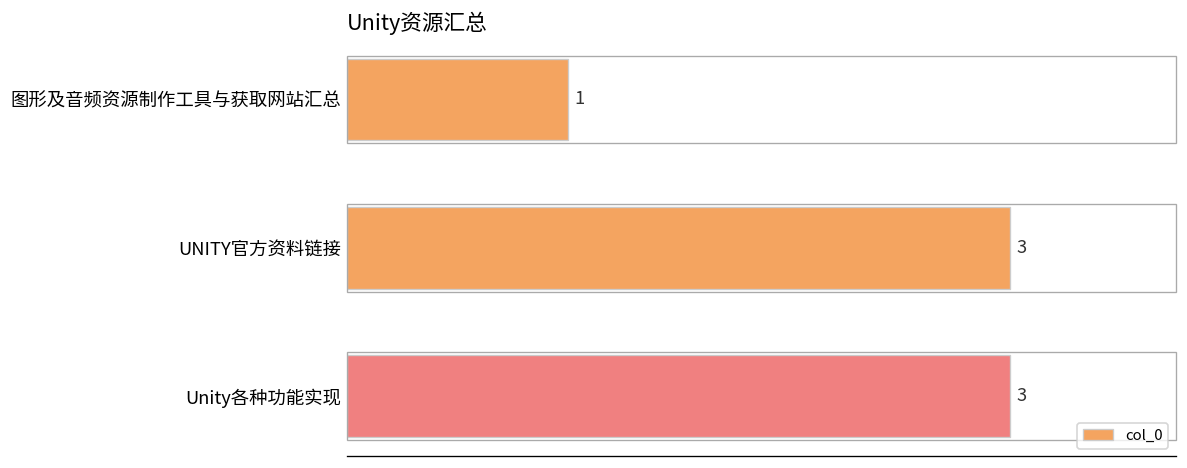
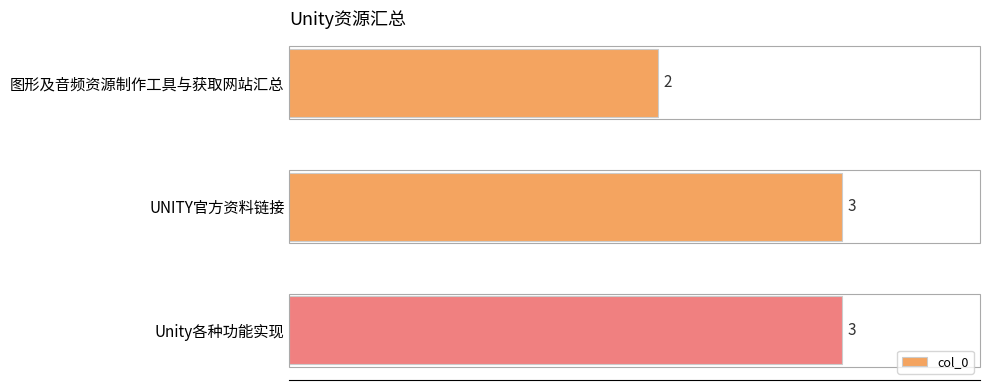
图形及音频资源制作工具与获取网站汇总: 1 -> 2
